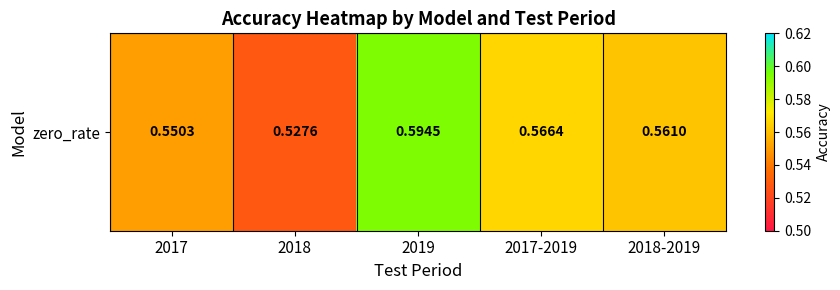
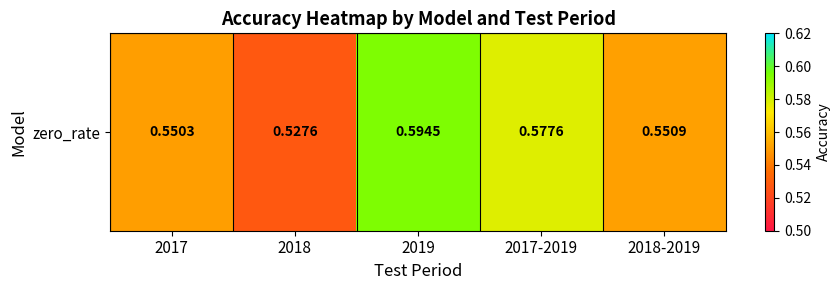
zero_rate, 2017-2019: 0.5664 -> 0.5776
zero_rate, 2018-2019: 0.5610 -> 0.5509
